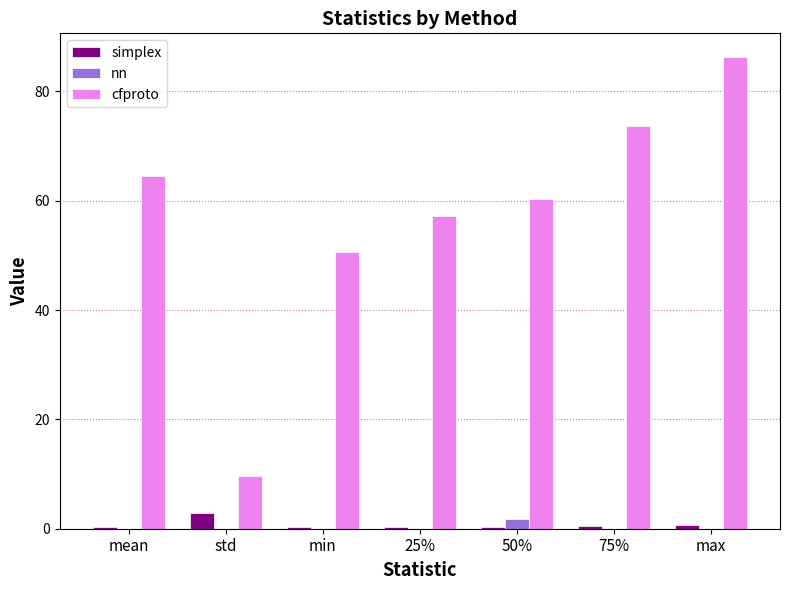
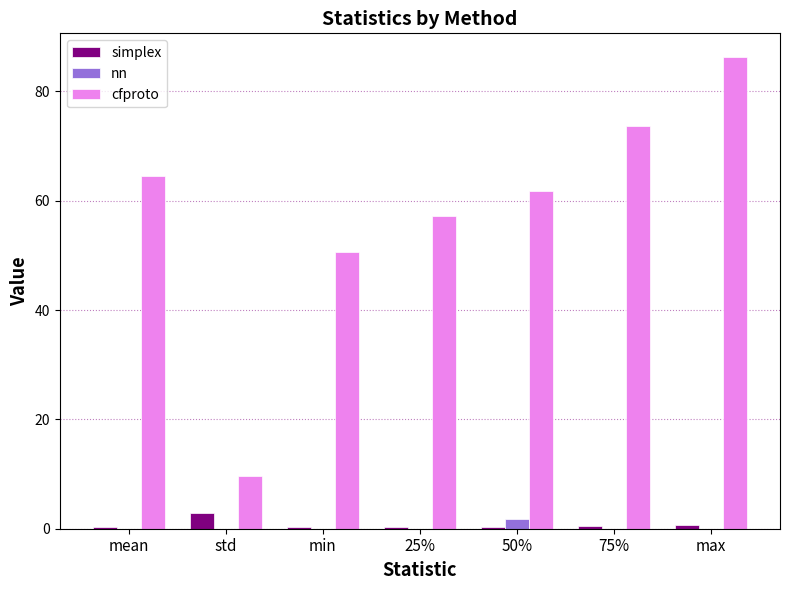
cfproto, 50%: 60 -> 62
